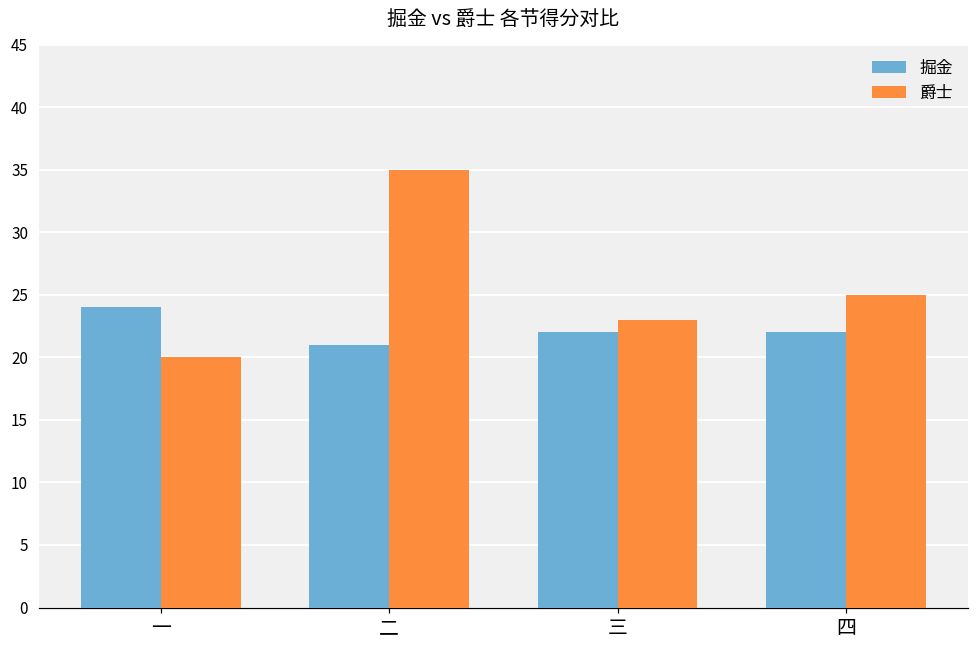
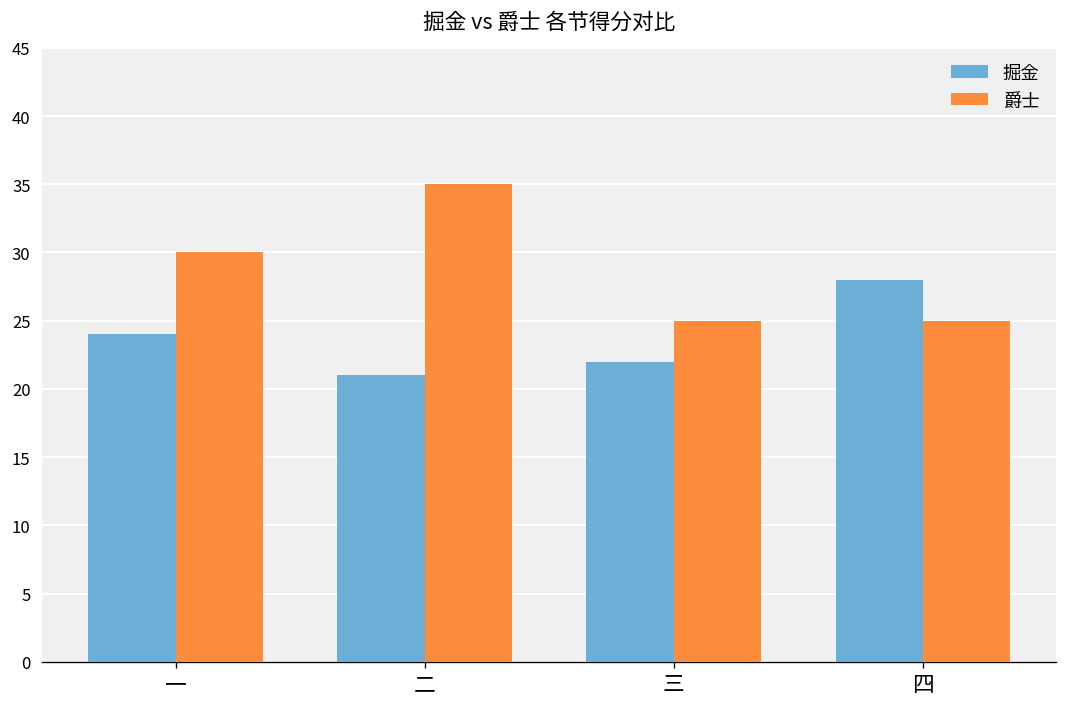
爵士, 一: 20 -> 30
爵士, 三: 23 -> 25
掘金, 四: 22 -> 28
